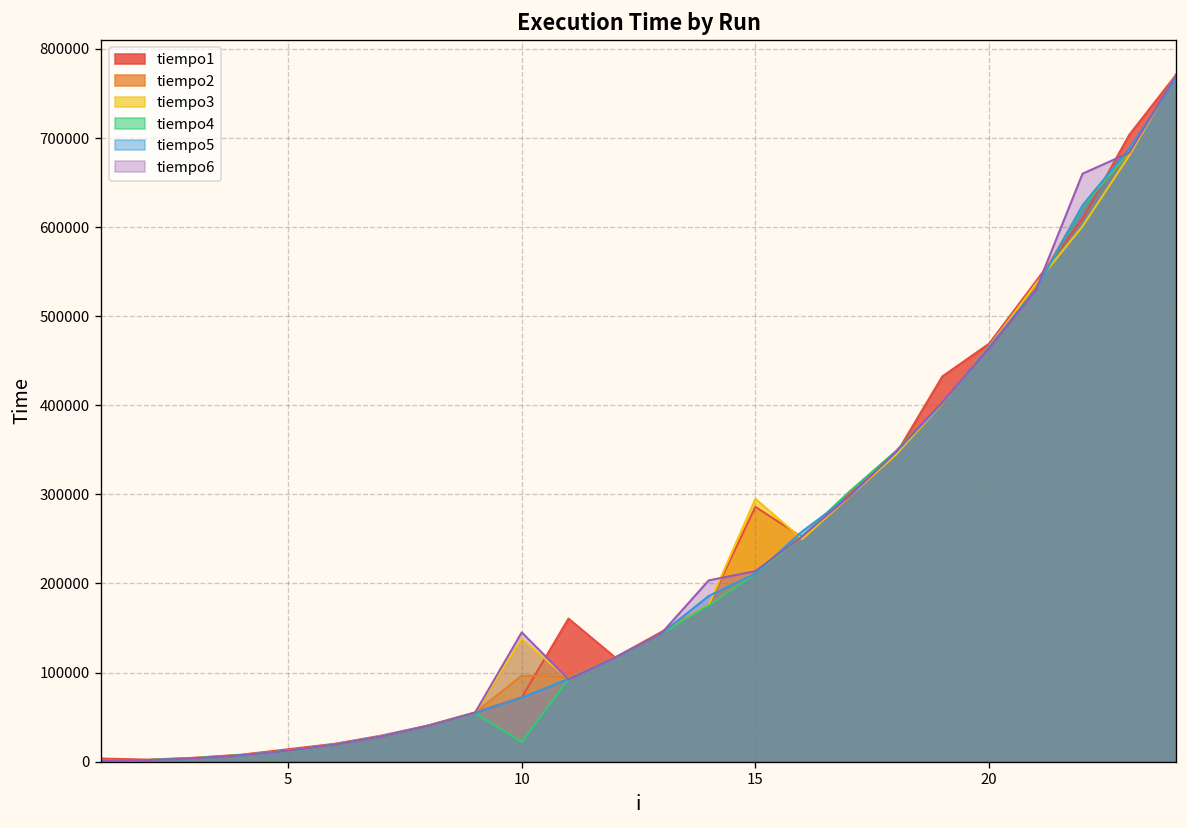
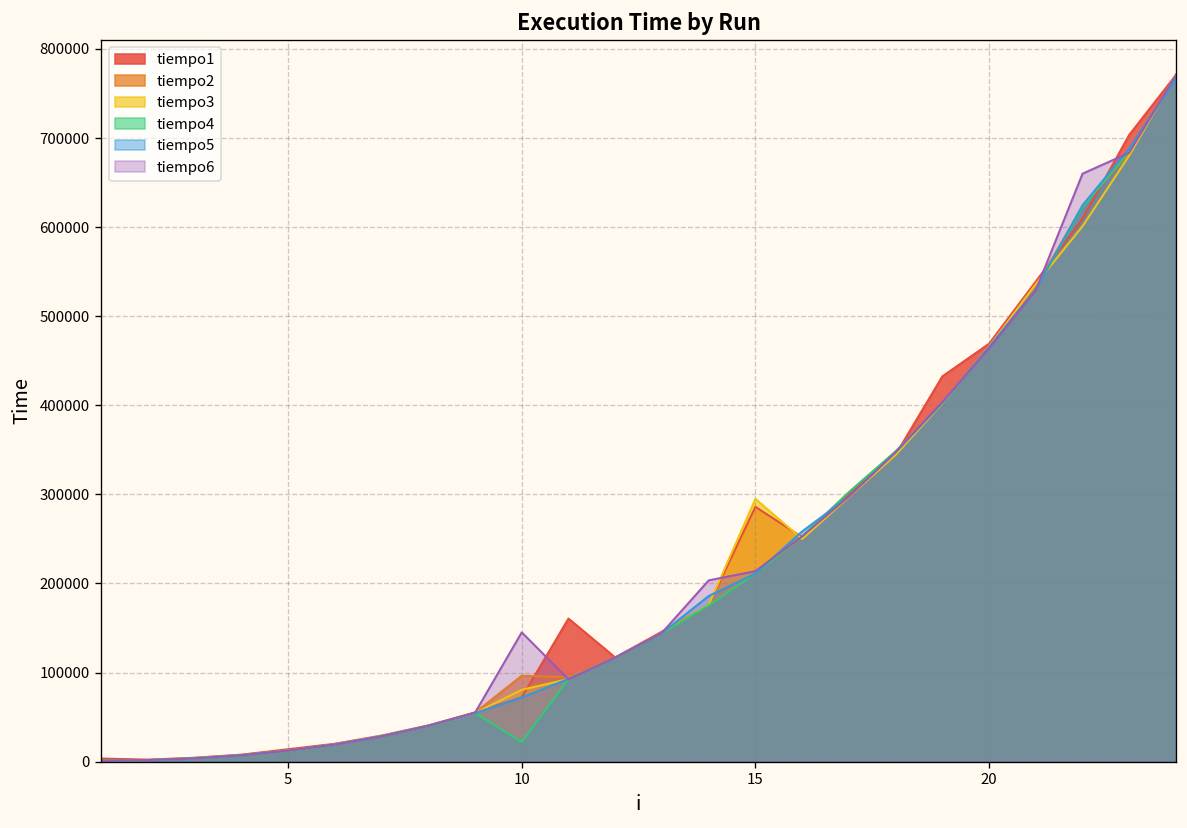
tiempo3, 10: 140000 -> 80000
